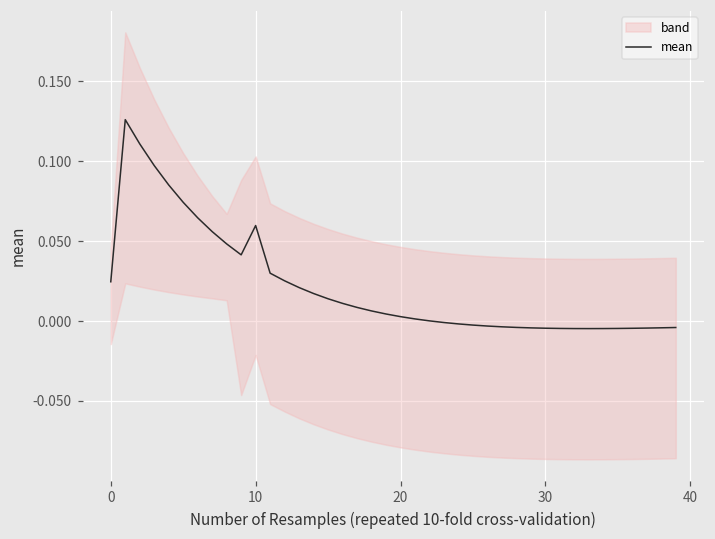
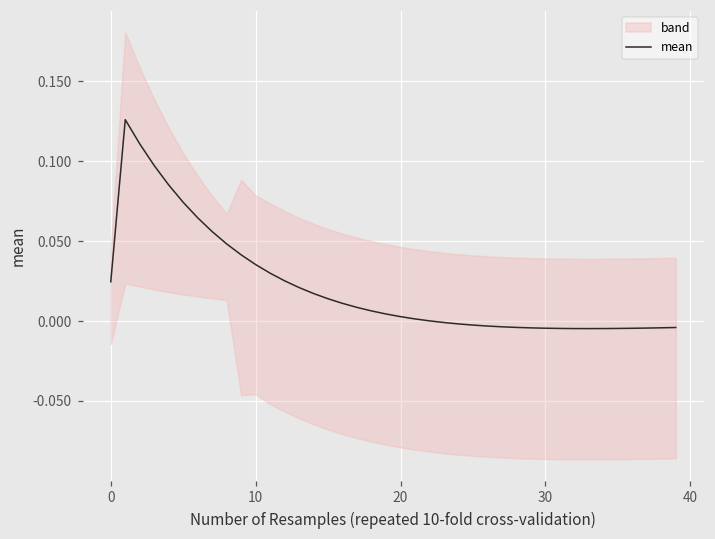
mean, 10: 0.060 -> 0.035
